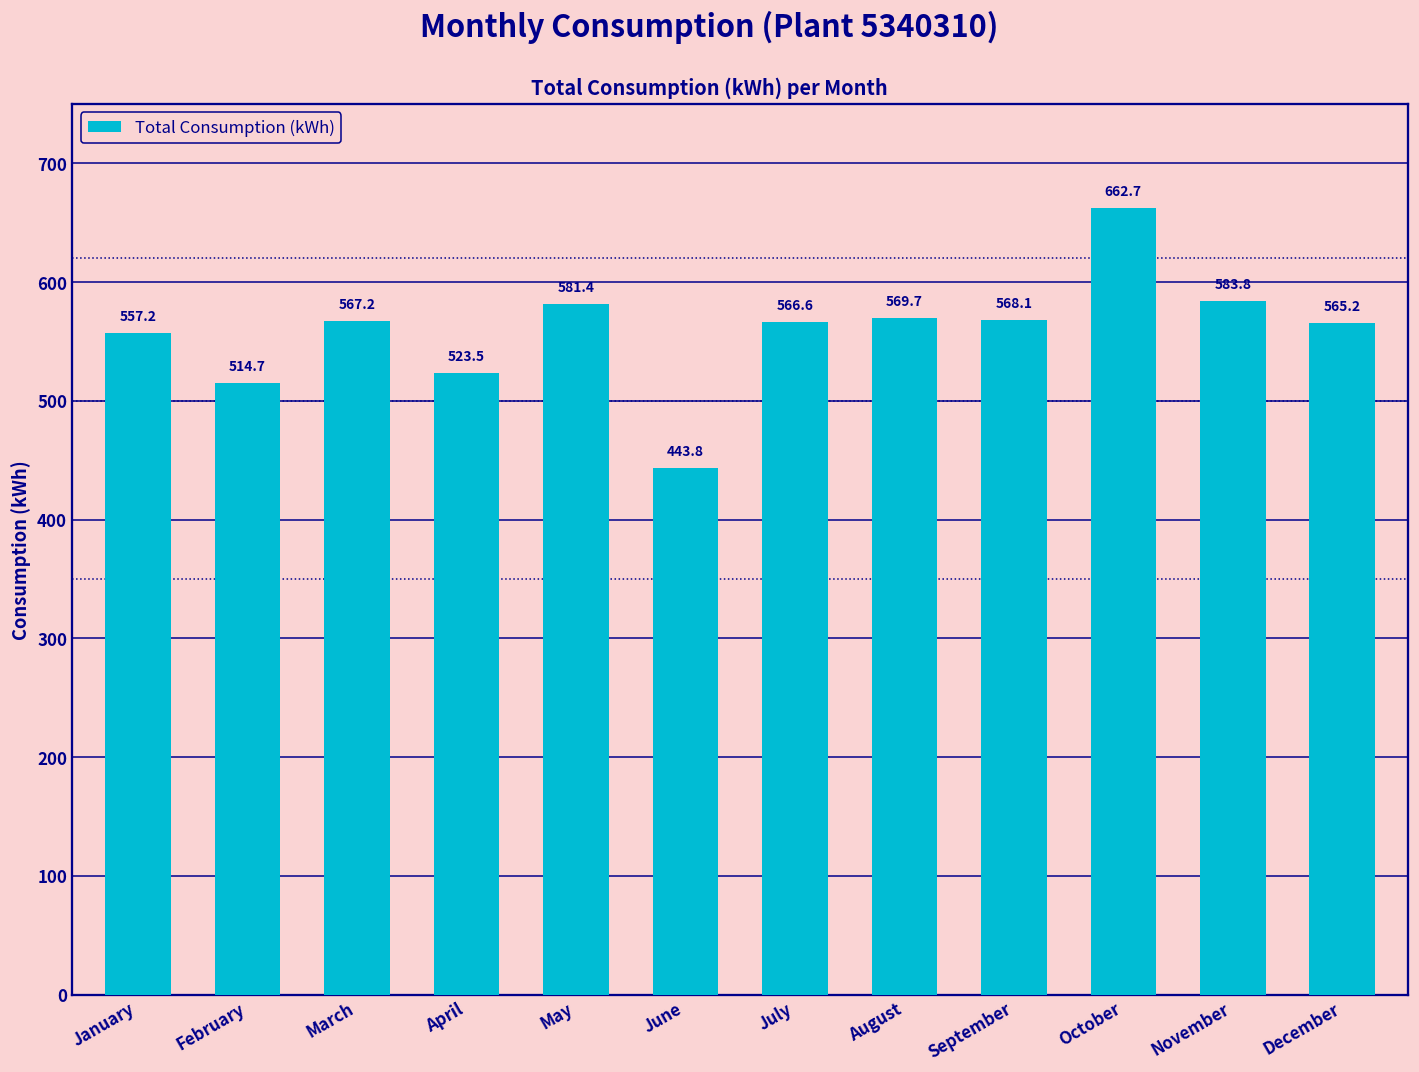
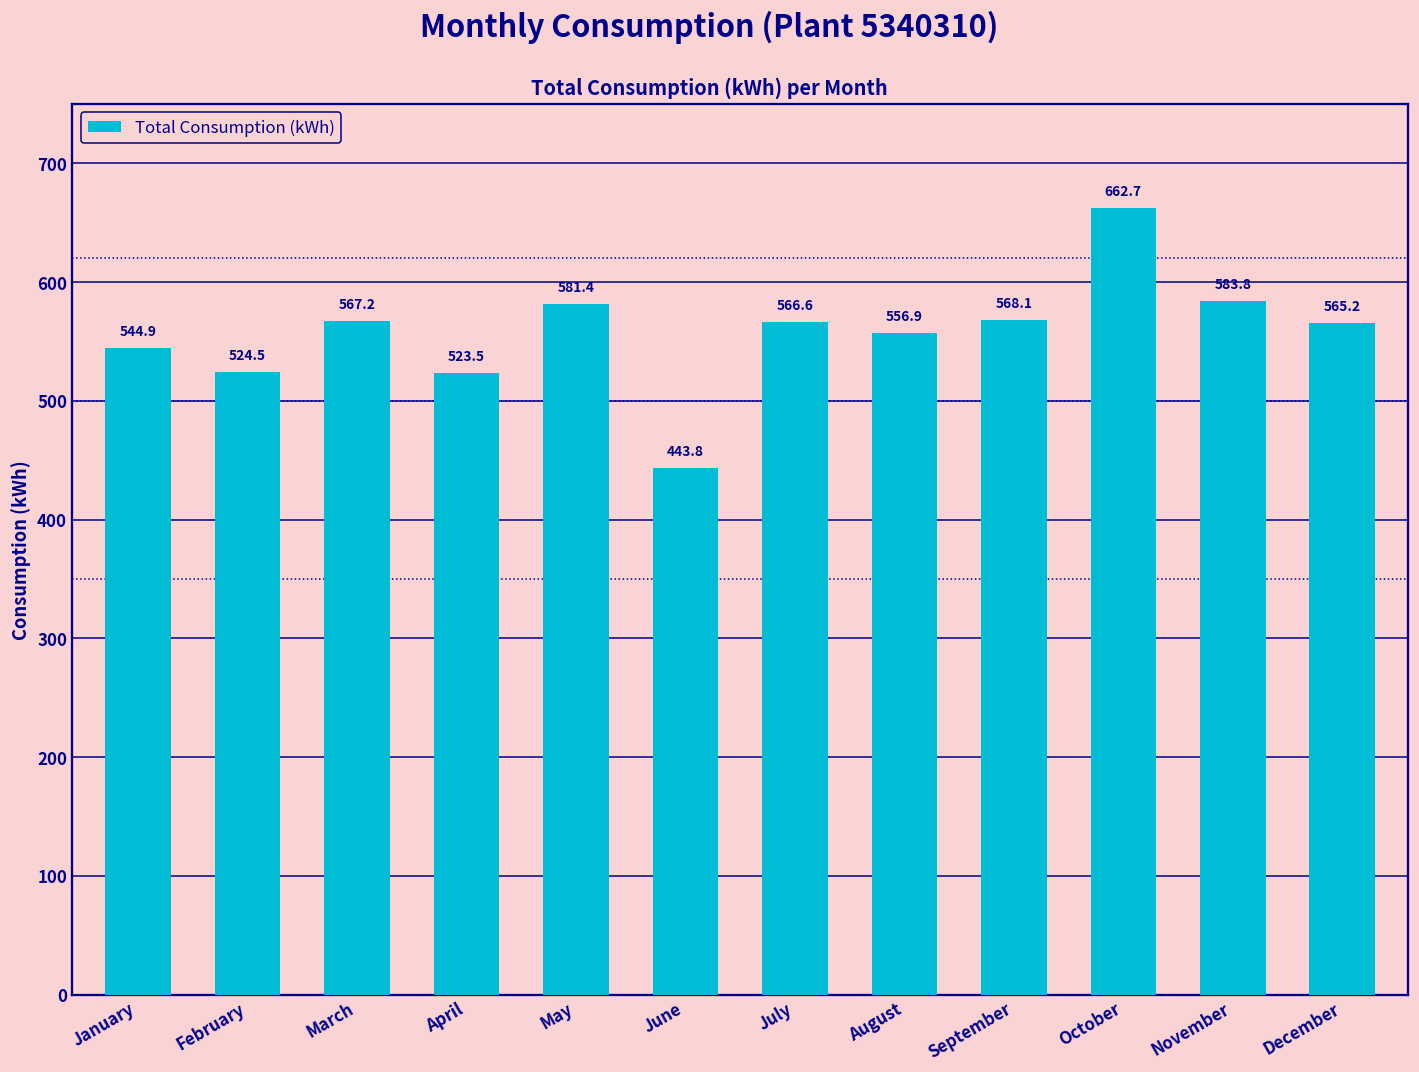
January: 557.2 -> 544.9
February: 514.7 -> 524.5
August: 569.7 -> 556.9
